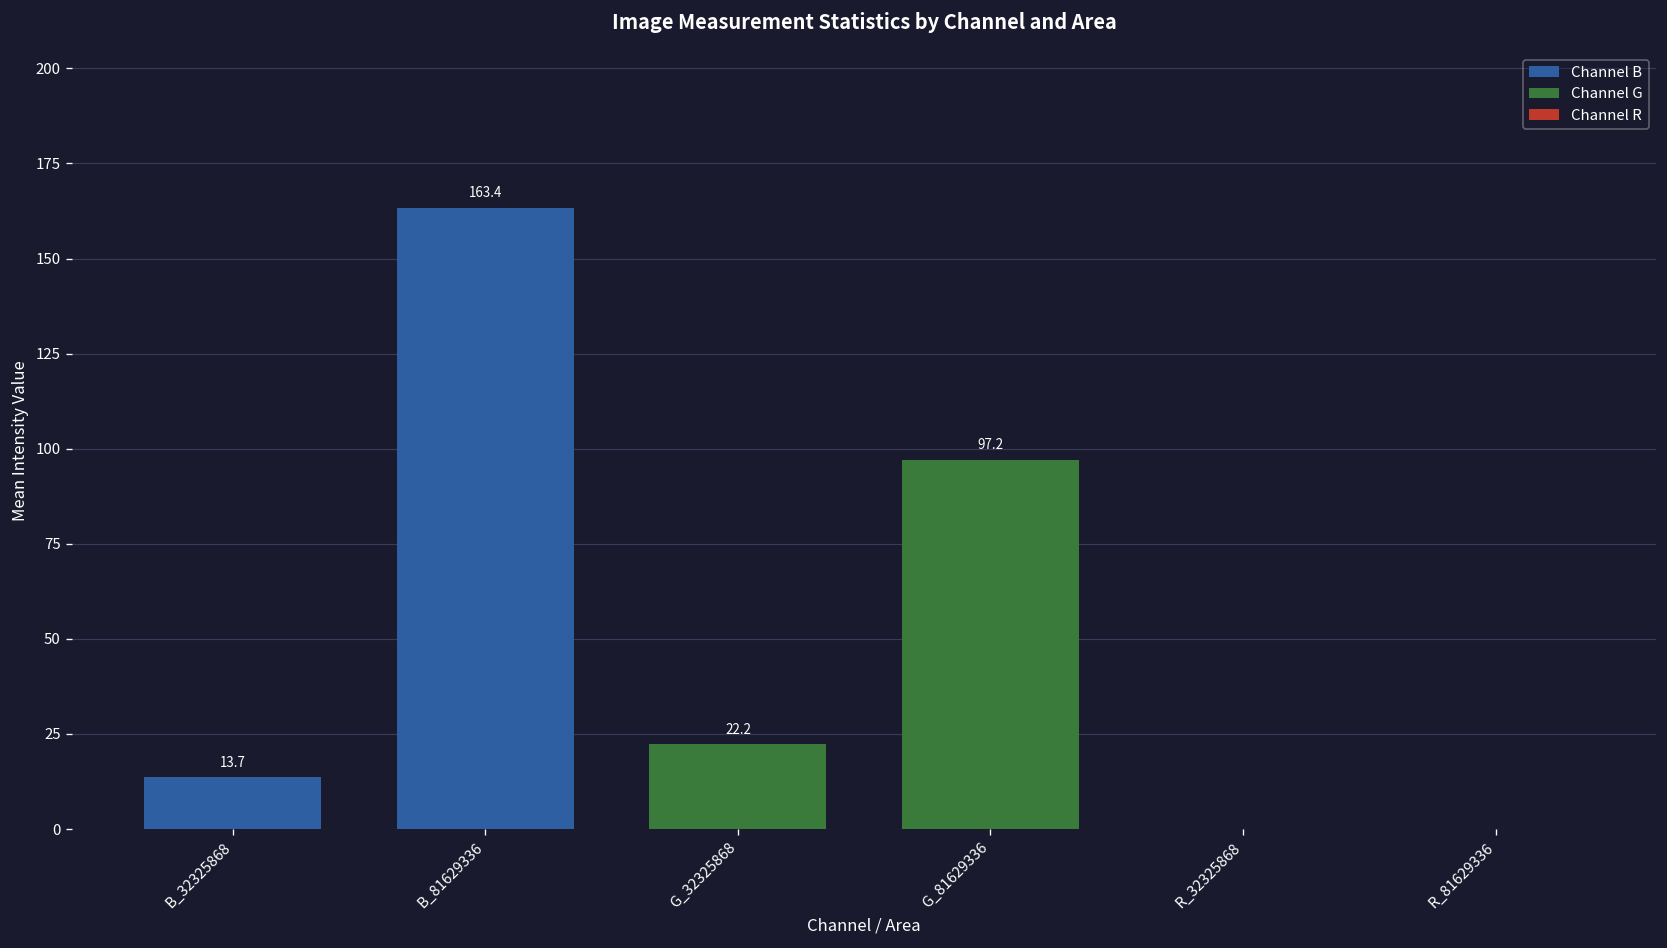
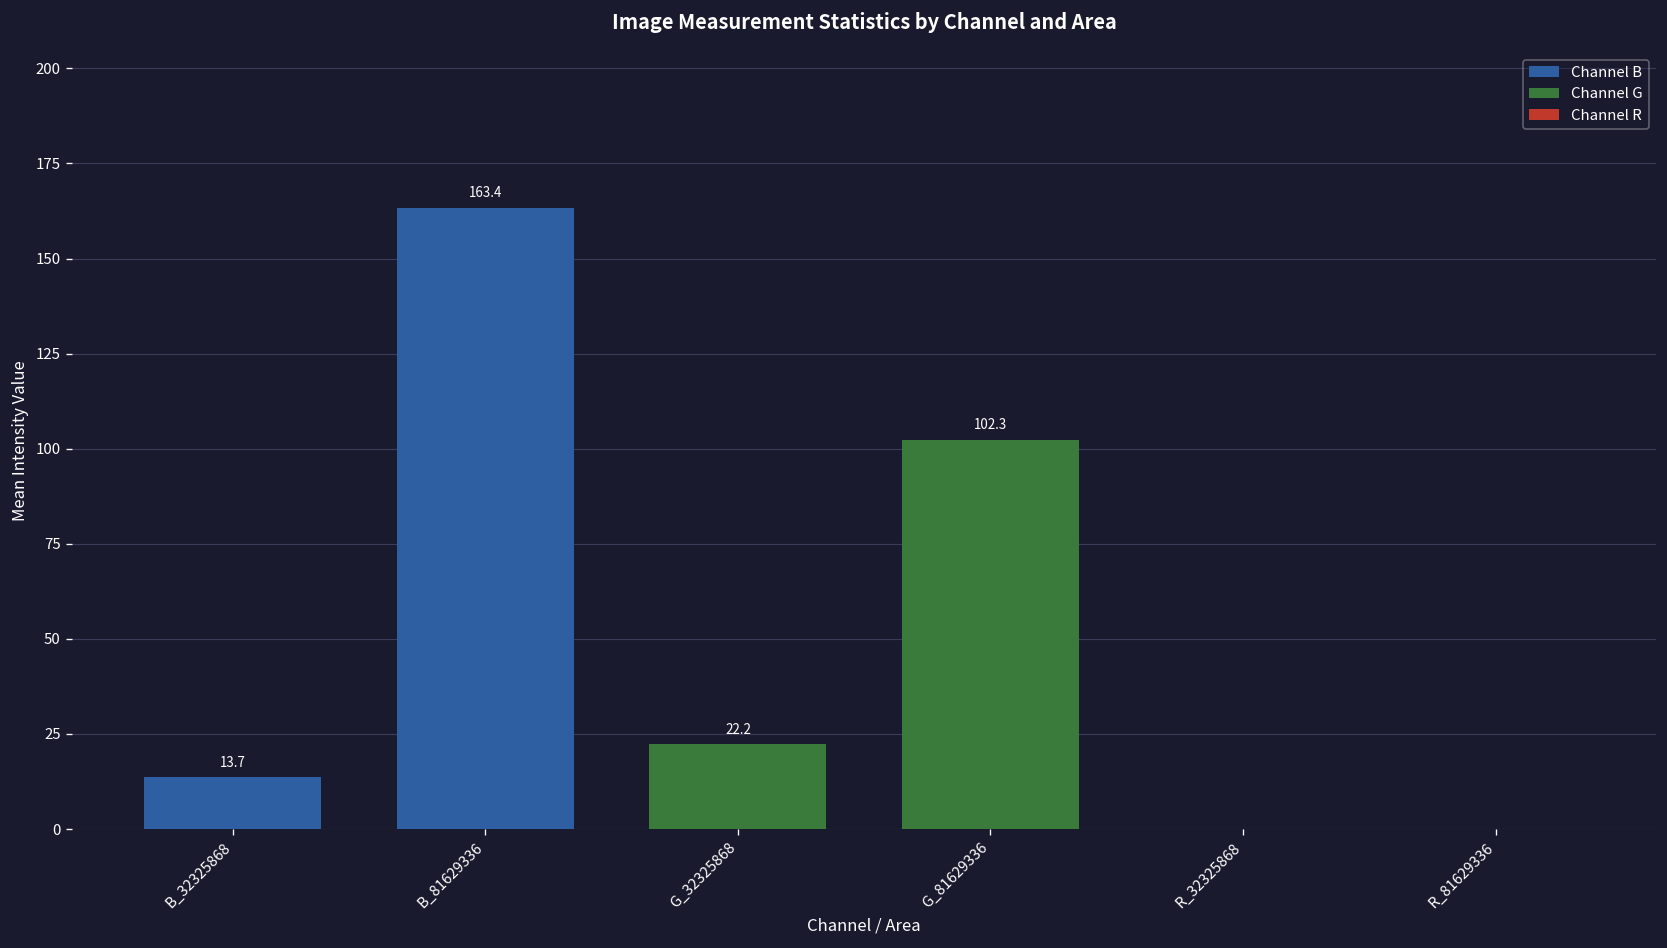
G_81629336: 97.2 -> 102.3
